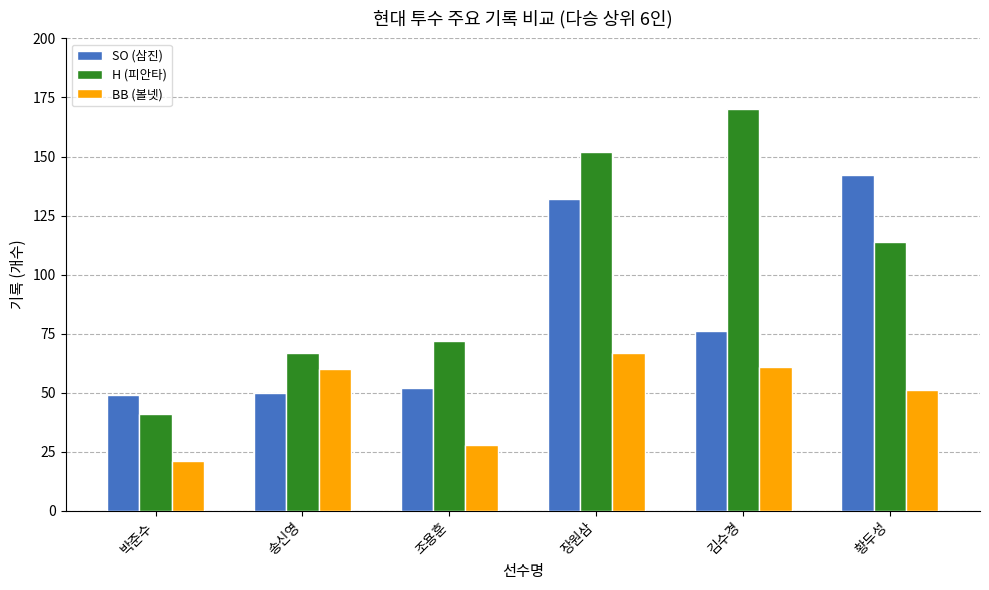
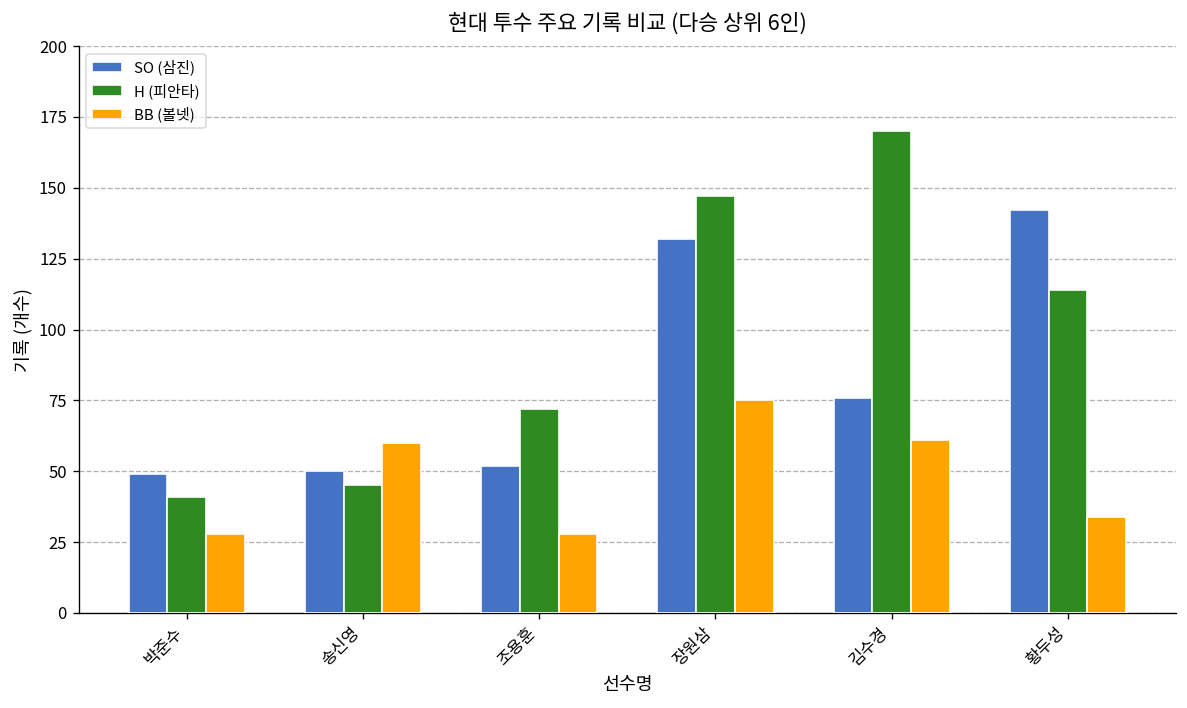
BB (볼넷), 박준수: 21 -> 28
H (피안타), 송신영: 67 -> 45
H (피안타), 장원삼: 152 -> 147
BB (볼넷), 장원삼: 67 -> 75
BB (볼넷), 황두성: 51 -> 34
